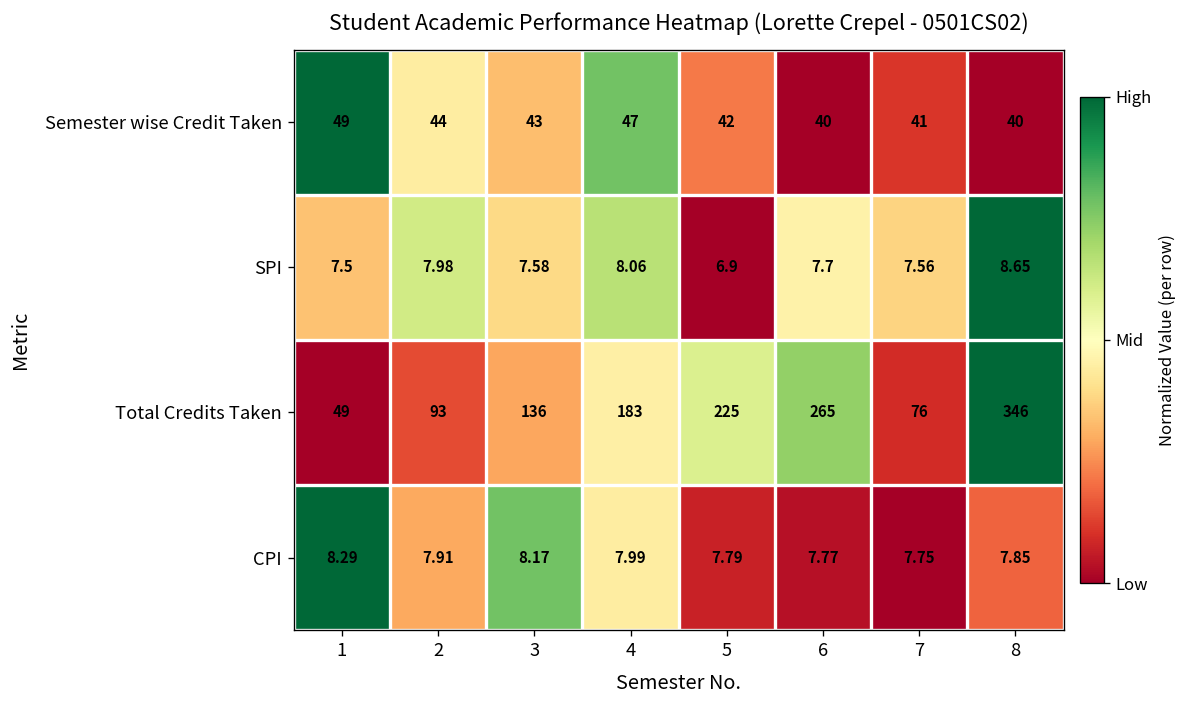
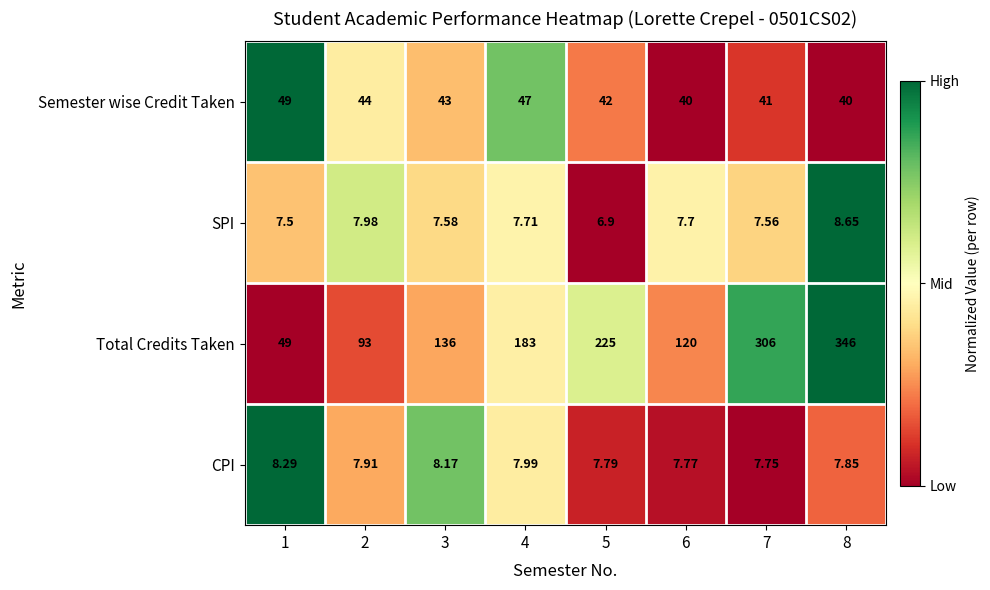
SPI, 4: 8.06 -> 7.71
Total Credits Taken, 6: 265 -> 120
Total Credits Taken, 7: 76 -> 306
